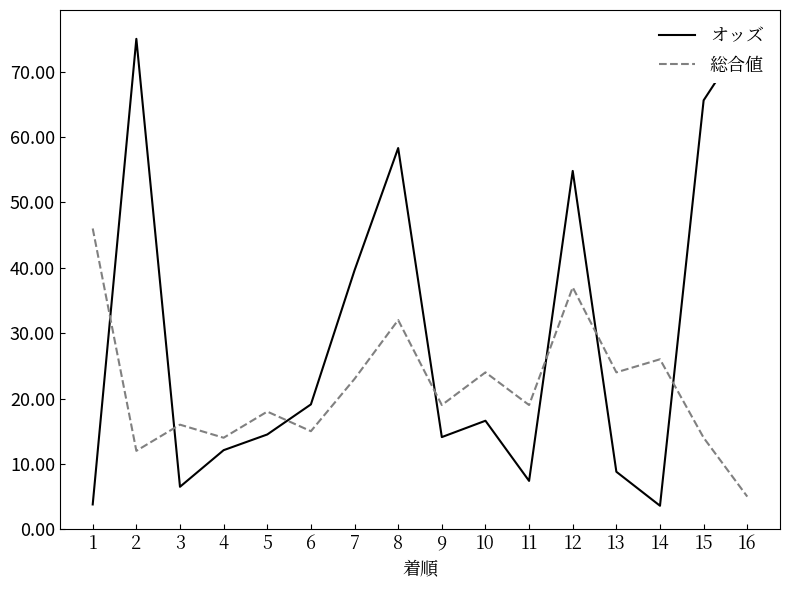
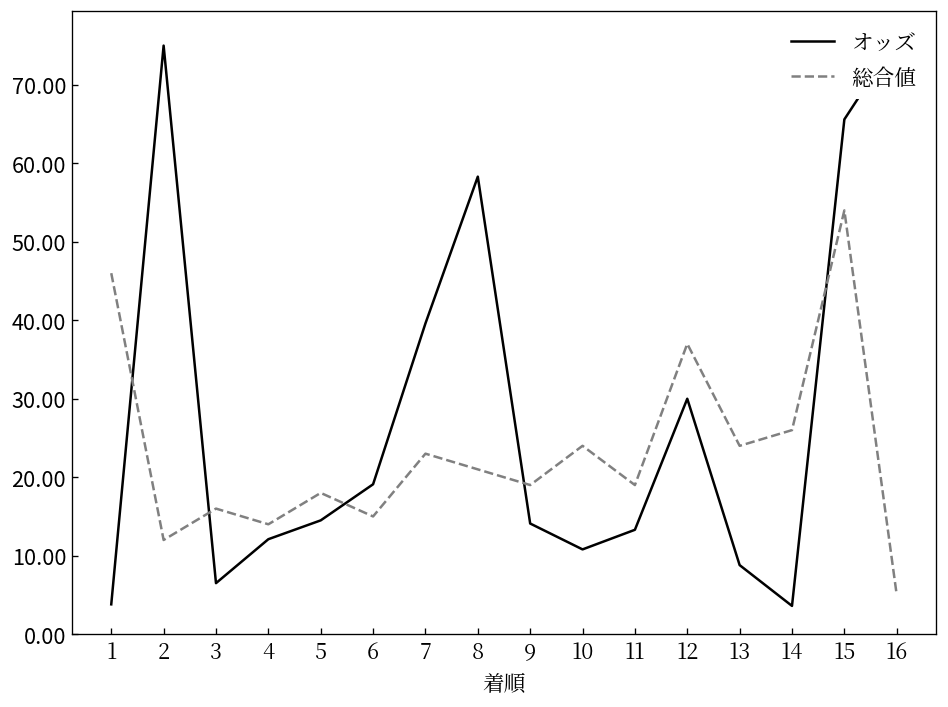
総合値, 8: 32 -> 21
オッズ, 10: 17 -> 11
オッズ, 11: 7 -> 13
オッズ, 12: 55 -> 30
総合値, 15: 14 -> 54
